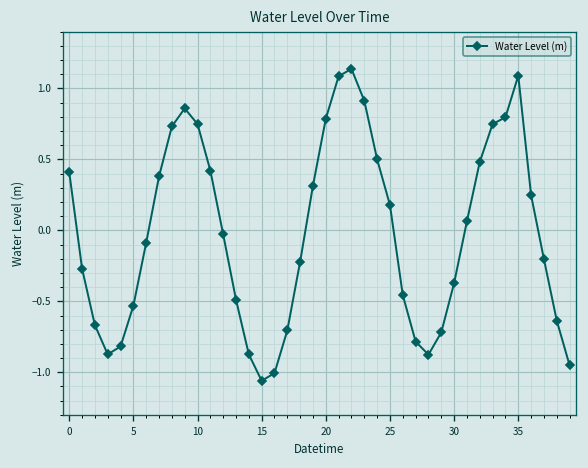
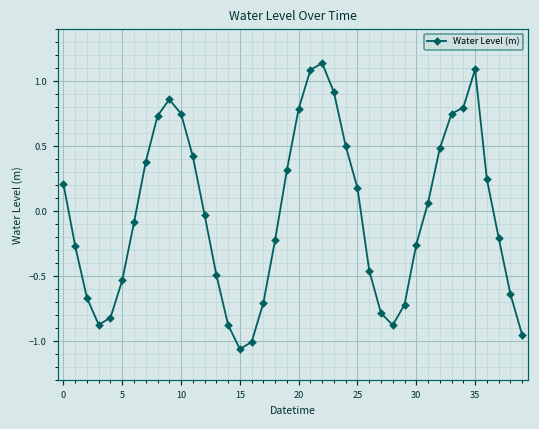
0: 0.41 -> 0.21
30: -0.37 -> -0.26
